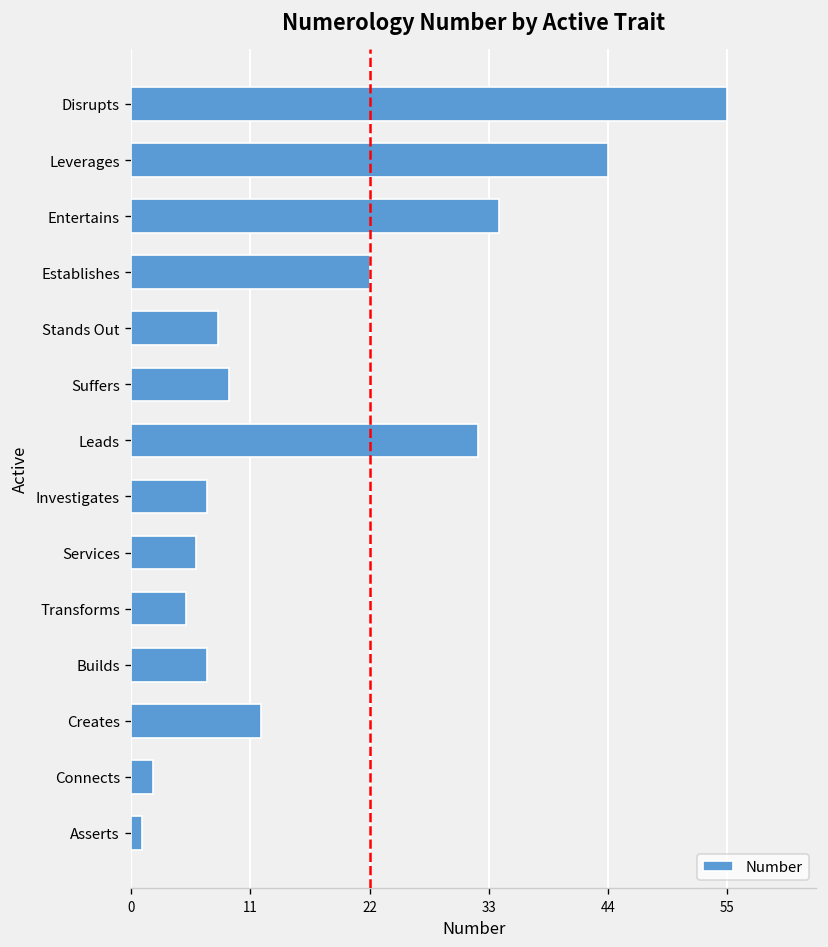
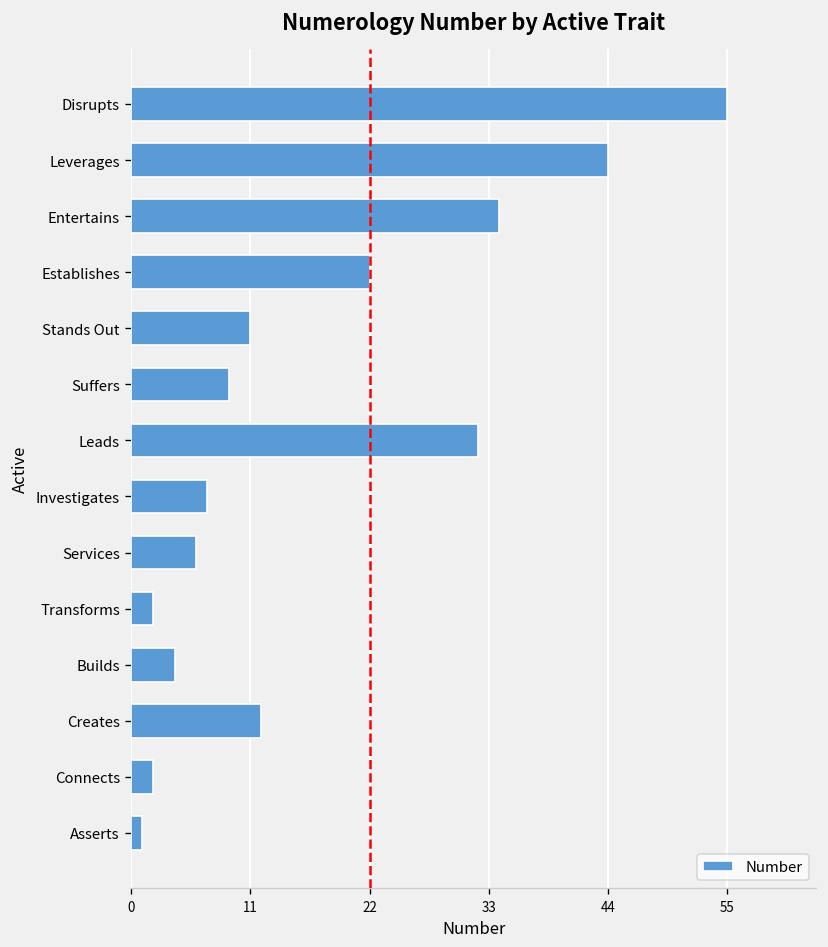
Stands Out: 8 -> 11
Transforms: 5 -> 2
Builds: 7 -> 4
